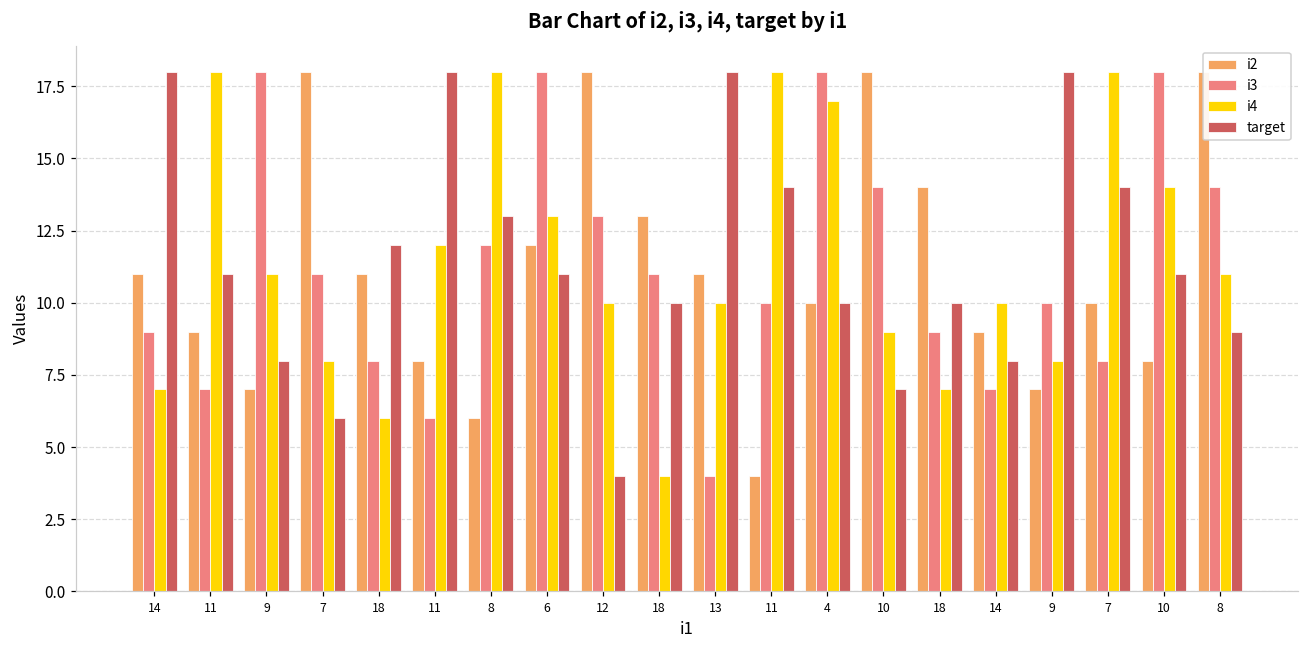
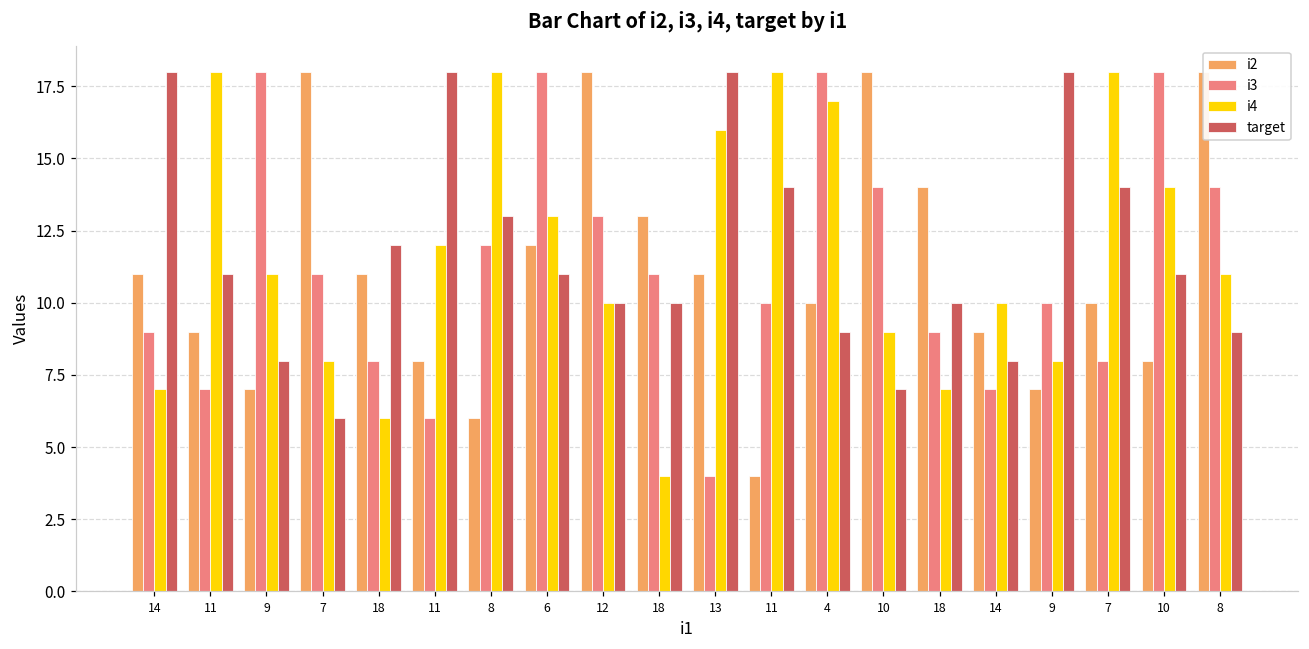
target, 12: 4 -> 10
i4, 13: 10 -> 16
target, 4: 10 -> 9
